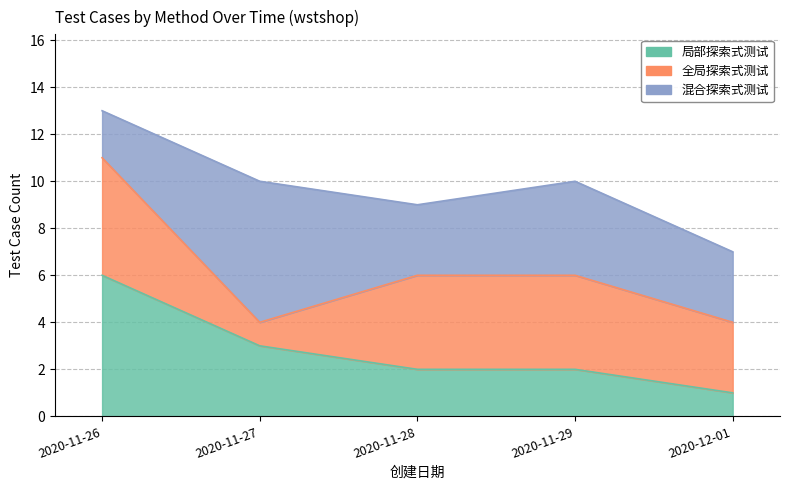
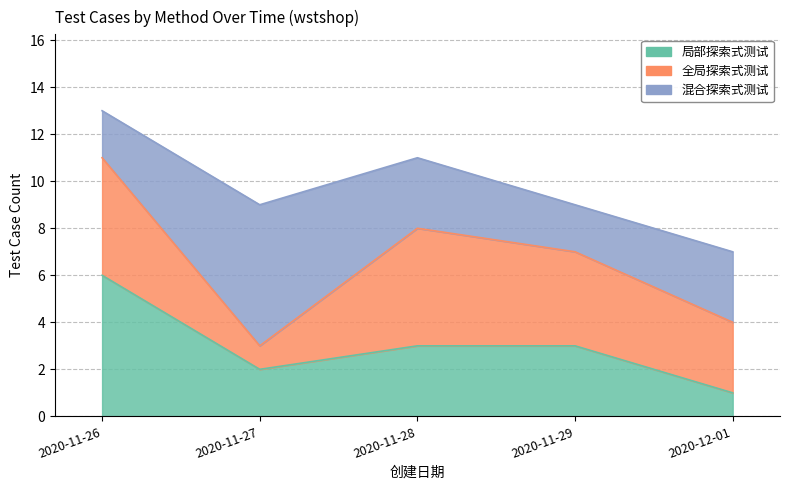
局部探索式测试, 2020-11-27: 3 -> 2
局部探索式测试, 2020-11-28: 2 -> 3
全局探索式测试, 2020-11-28: 4 -> 5
局部探索式测试, 2020-11-29: 2 -> 3
混合探索式测试, 2020-11-29: 4 -> 2
